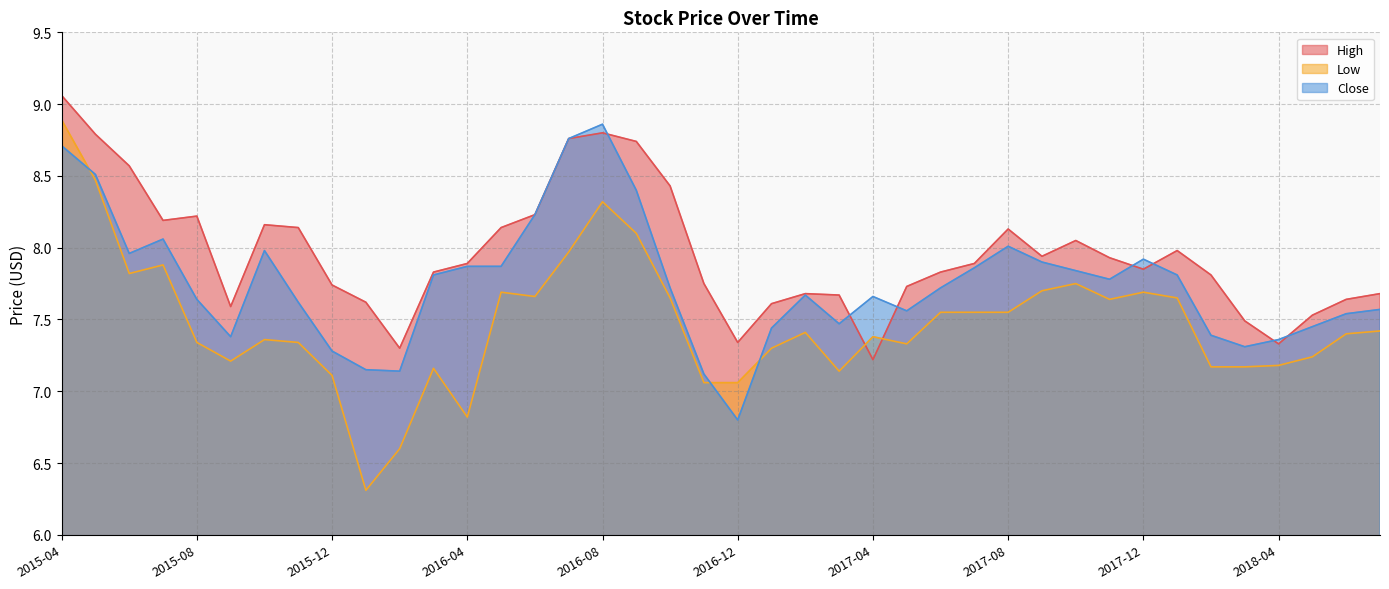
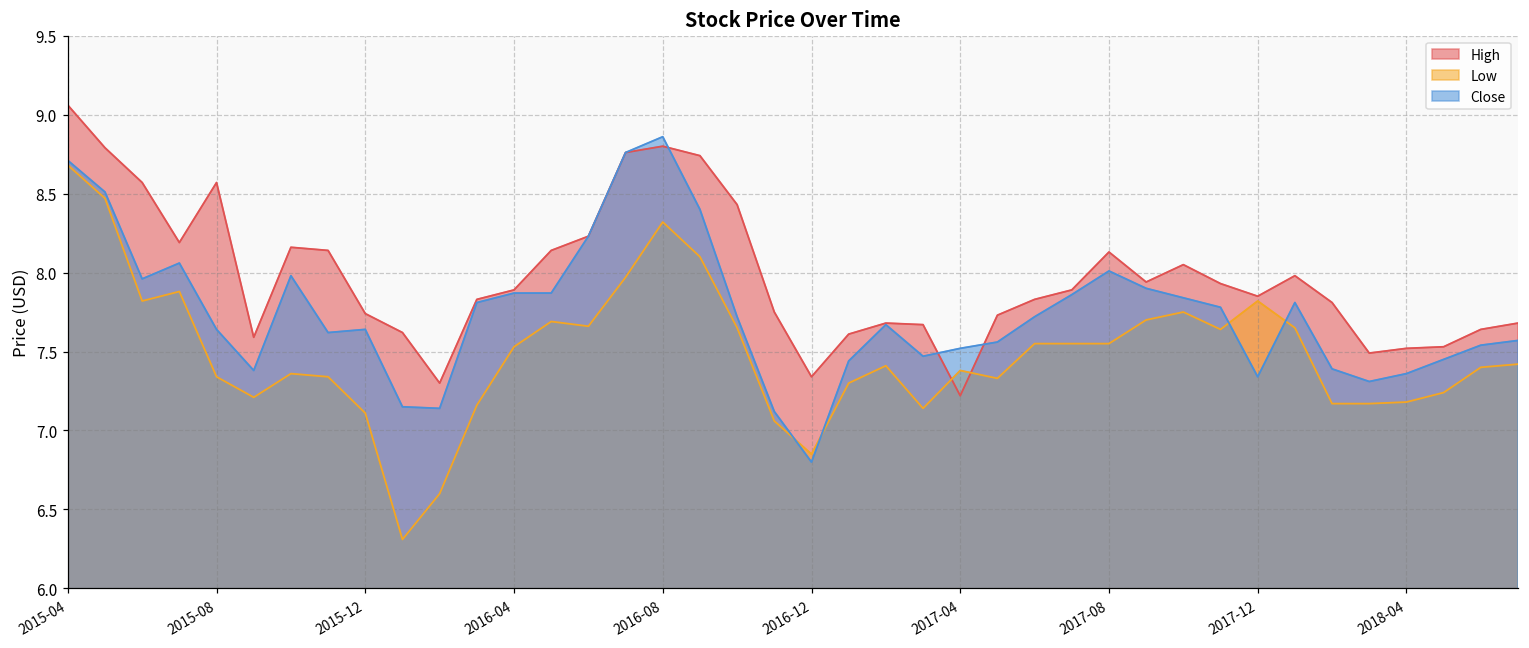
Low, 2015-04: 8.89 -> 8.68
High, 2015-08: 8.22 -> 8.57
Close, 2015-12: 7.28 -> 7.64
Low, 2016-04: 6.82 -> 7.53
Low, 2016-12: 7.06 -> 6.85
Close, 2017-04: 7.66 -> 7.52
Low, 2017-12: 7.69 -> 7.82
Close, 2017-12: 7.92 -> 7.34
High, 2018-04: 7.33 -> 7.52
